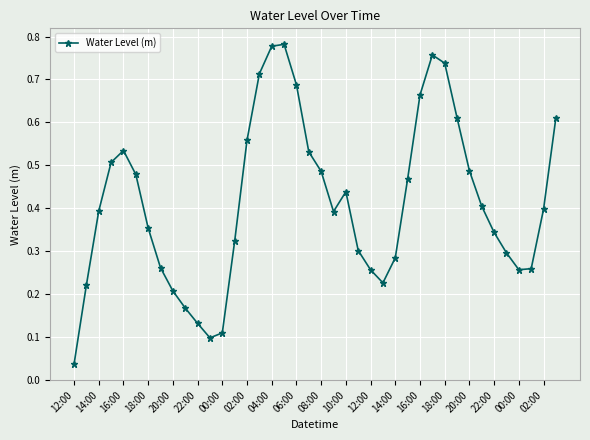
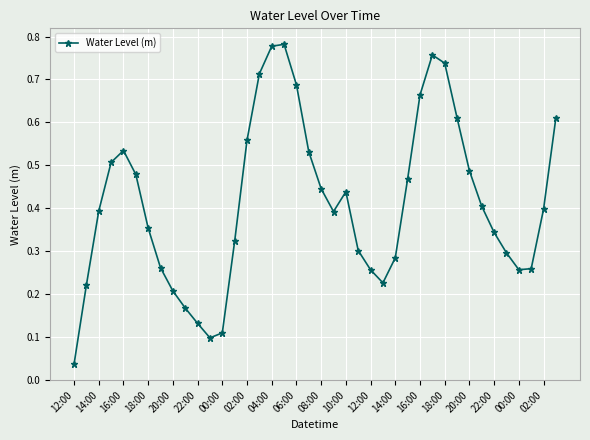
08:00: 0.49 -> 0.45
